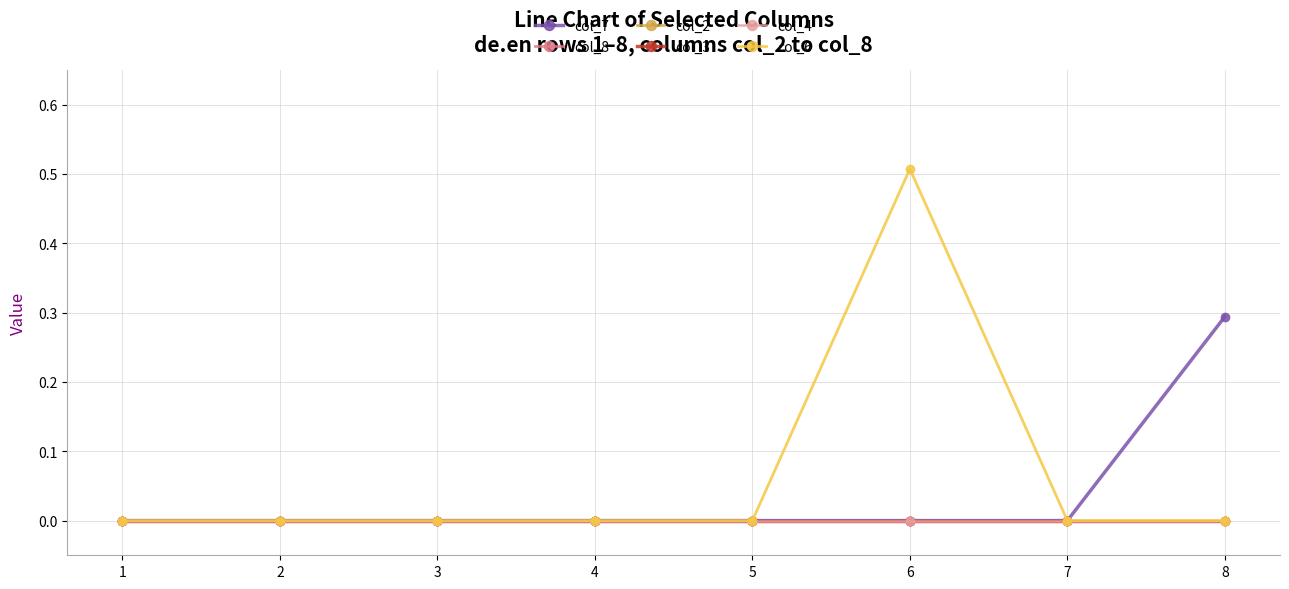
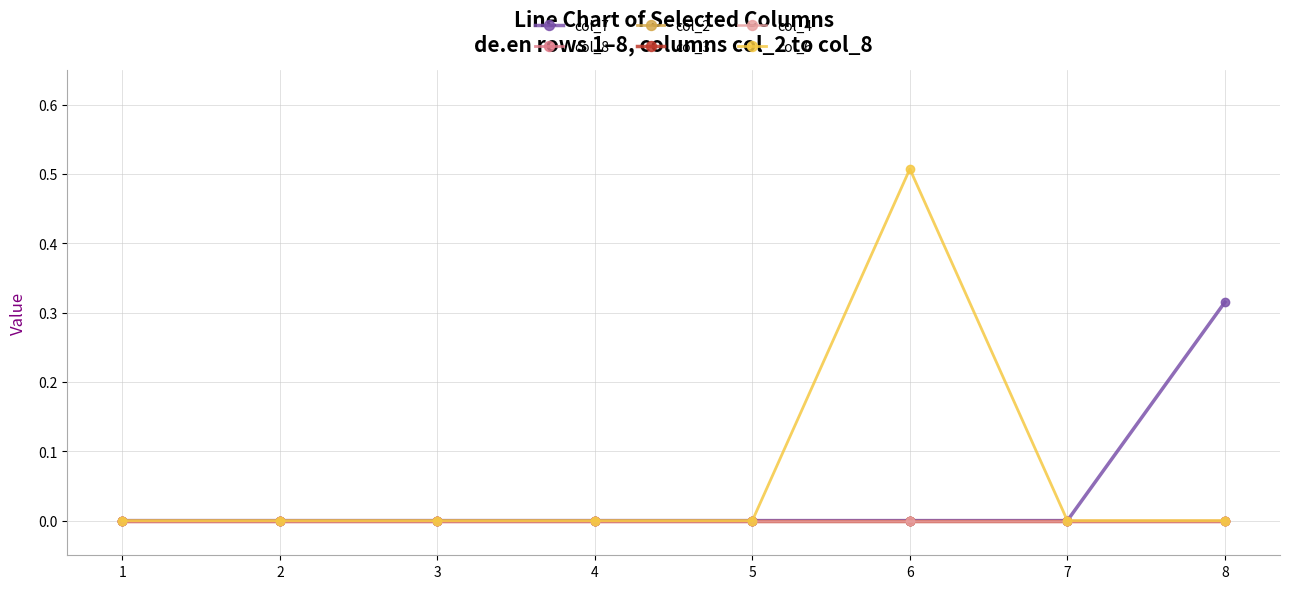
col_7, 8: 0.29 -> 0.31
